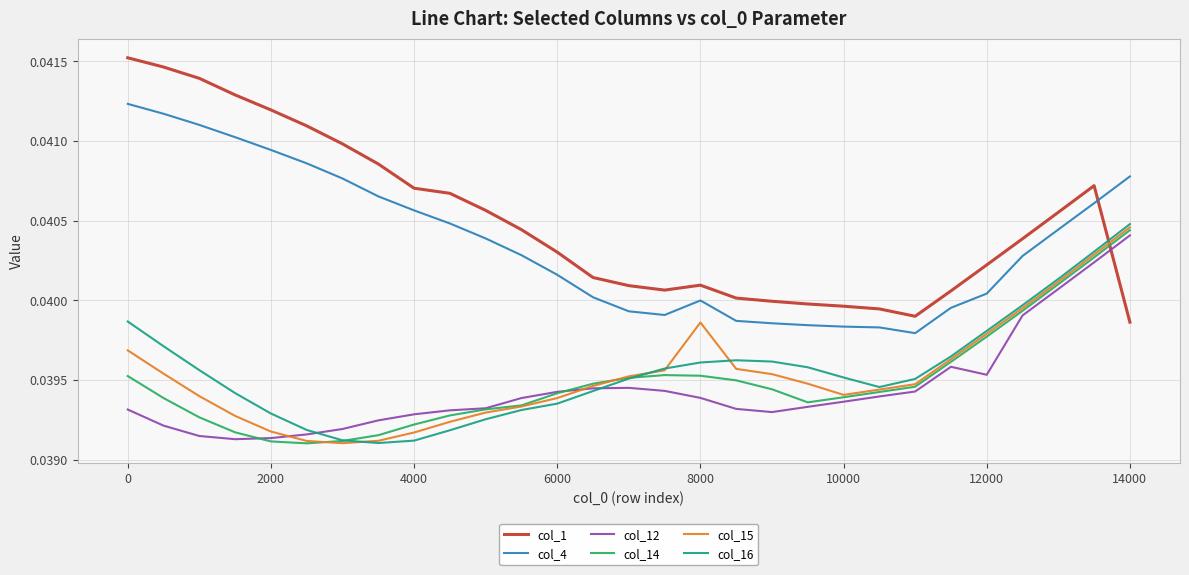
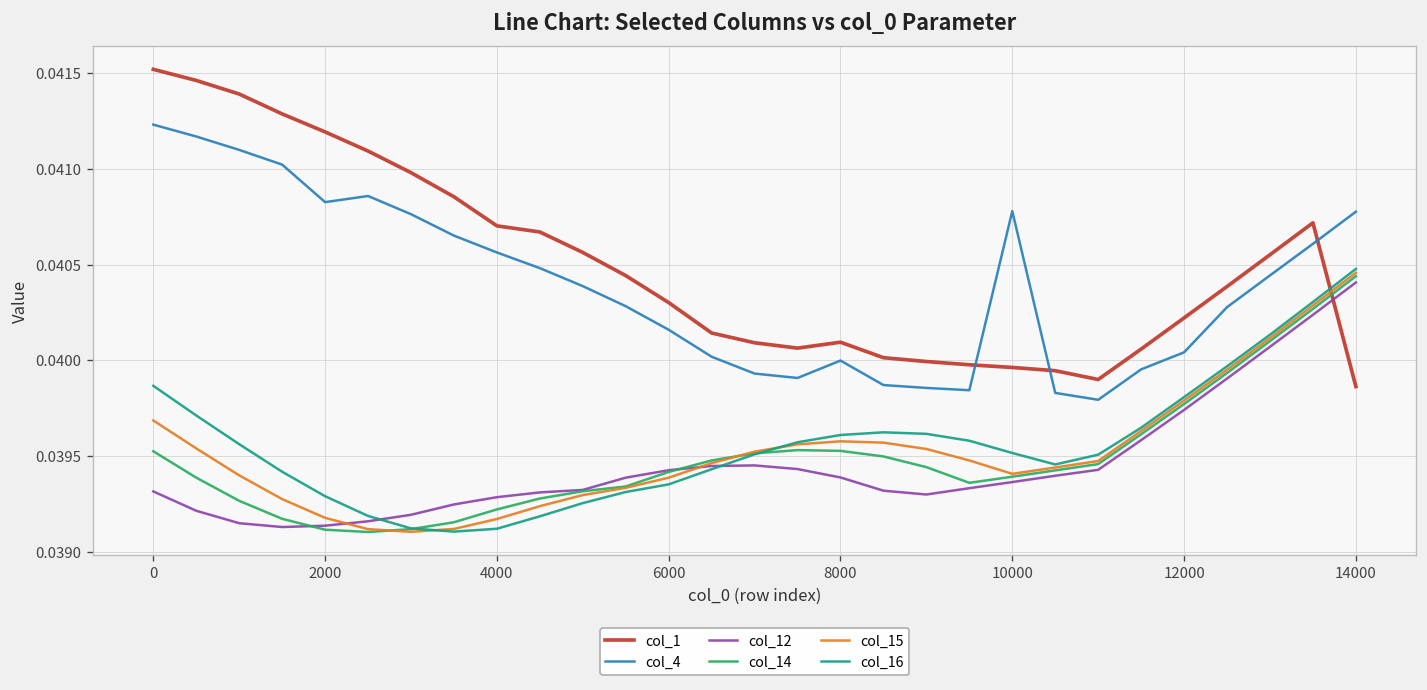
col_4, 2000: 0.04094 -> 0.04083
col_15, 8000: 0.03986 -> 0.03958
col_4, 10000: 0.03984 -> 0.04078
col_12, 12000: 0.03953 -> 0.03974
